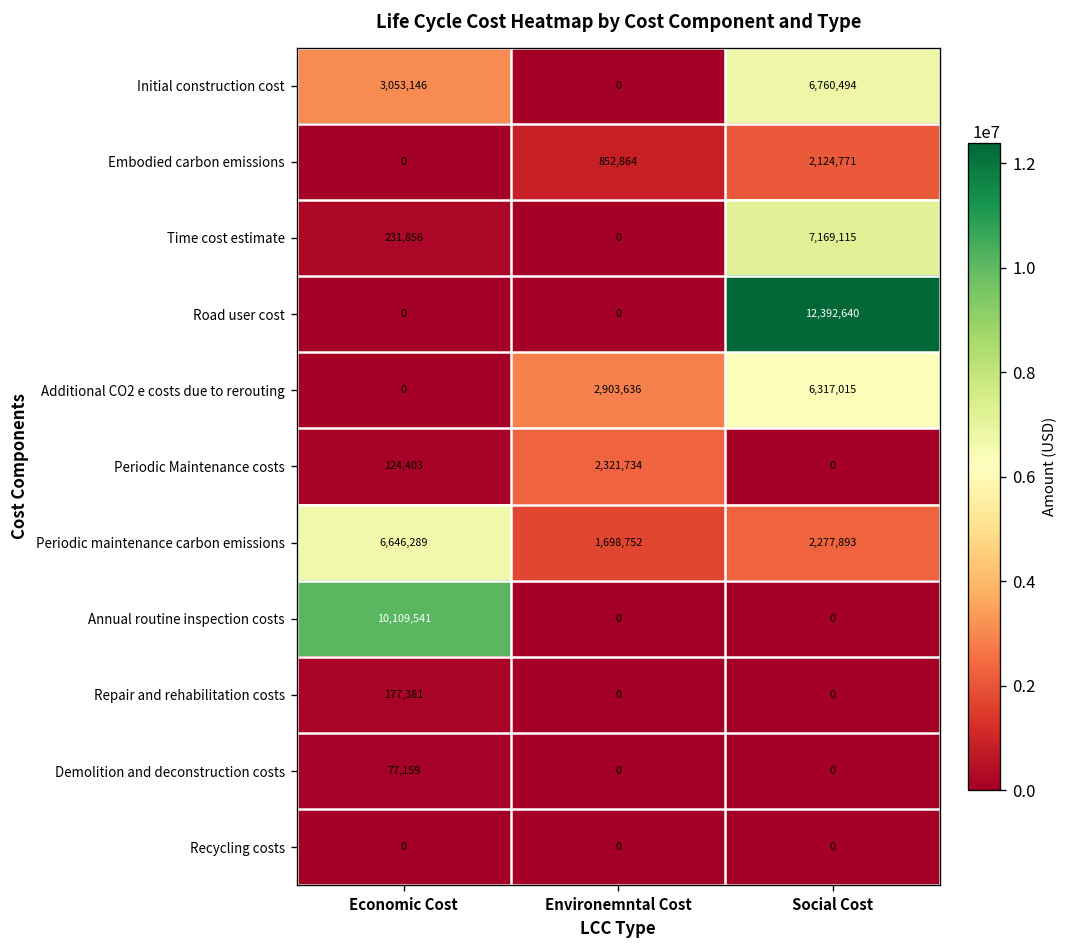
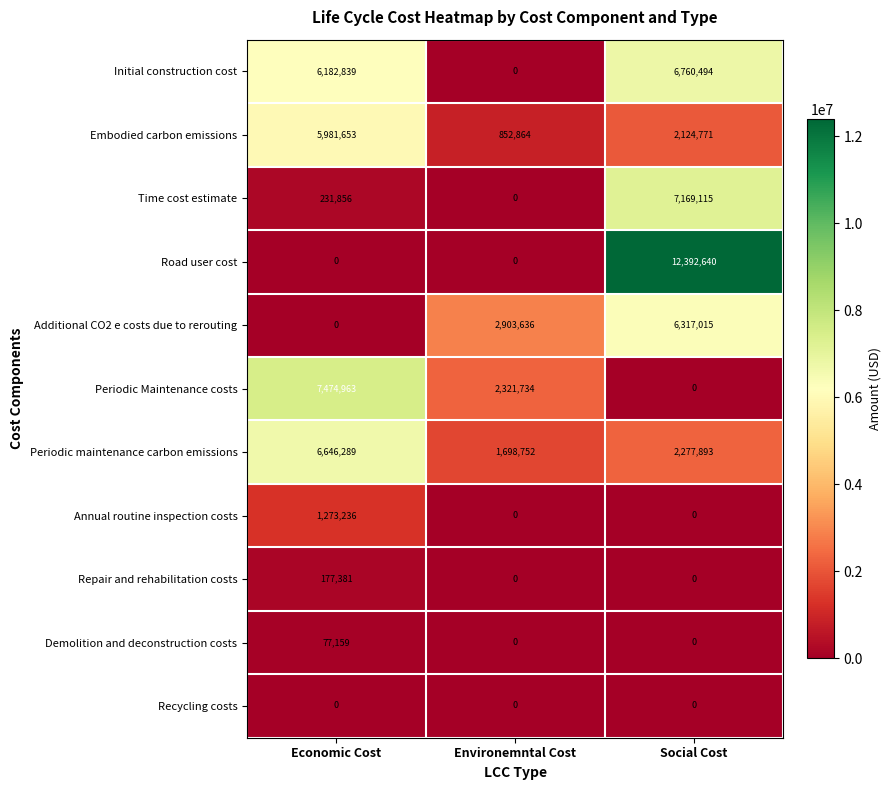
Initial construction cost, Economic Cost: 3,053,146 -> 6,182,839
Embodied carbon emissions, Economic Cost: 0 -> 5,981,653
Periodic Maintenance costs, Economic Cost: 124,403 -> 7,474,963
Annual routine inspection costs, Economic Cost: 10,109,541 -> 1,273,236
